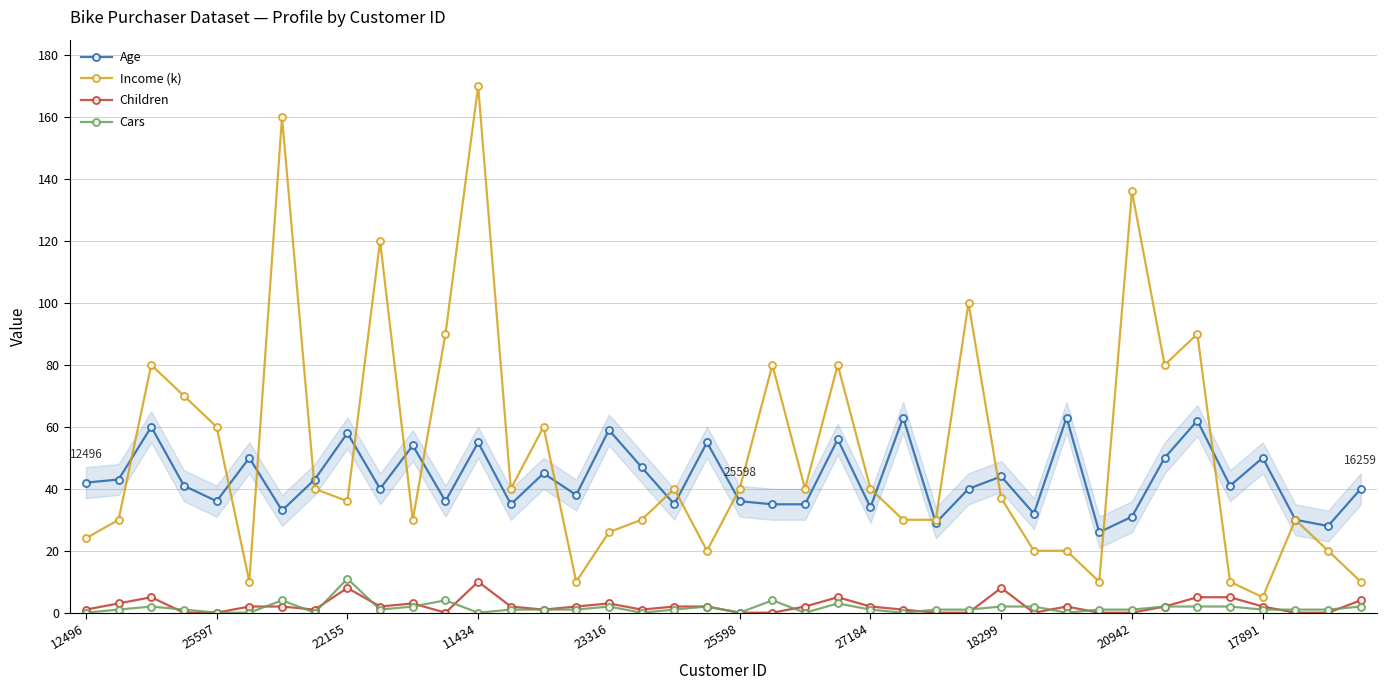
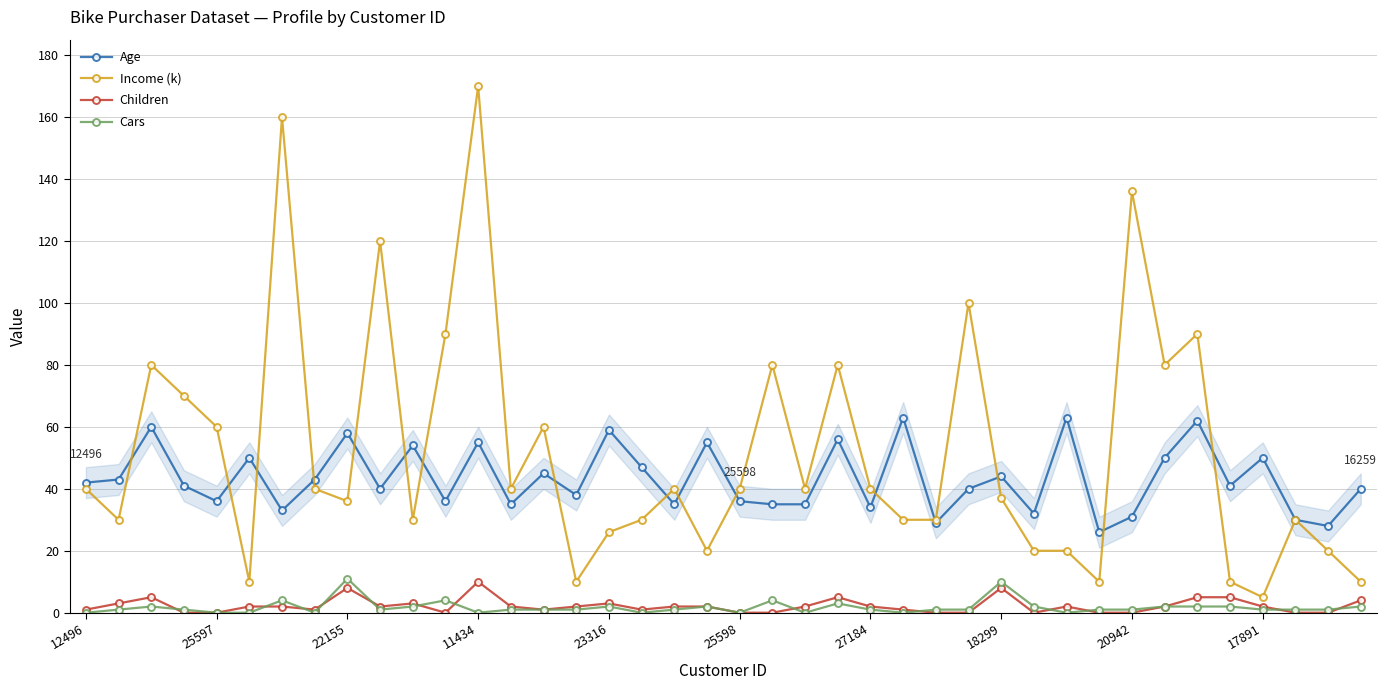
Income (k), 12496: 24 -> 40
Cars, 18299: 2 -> 10
